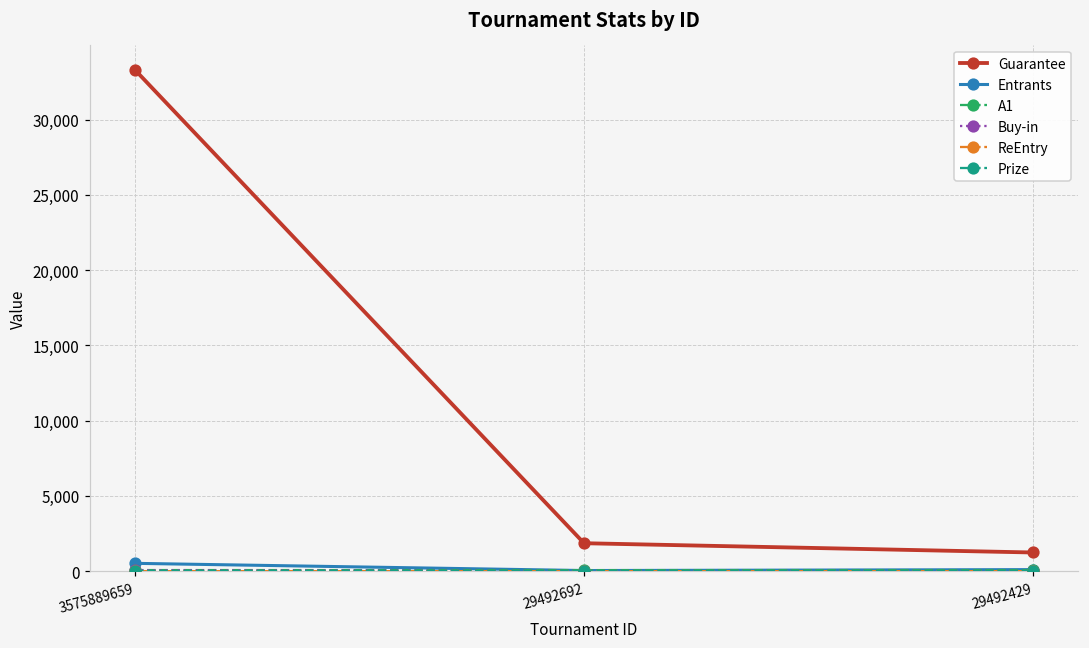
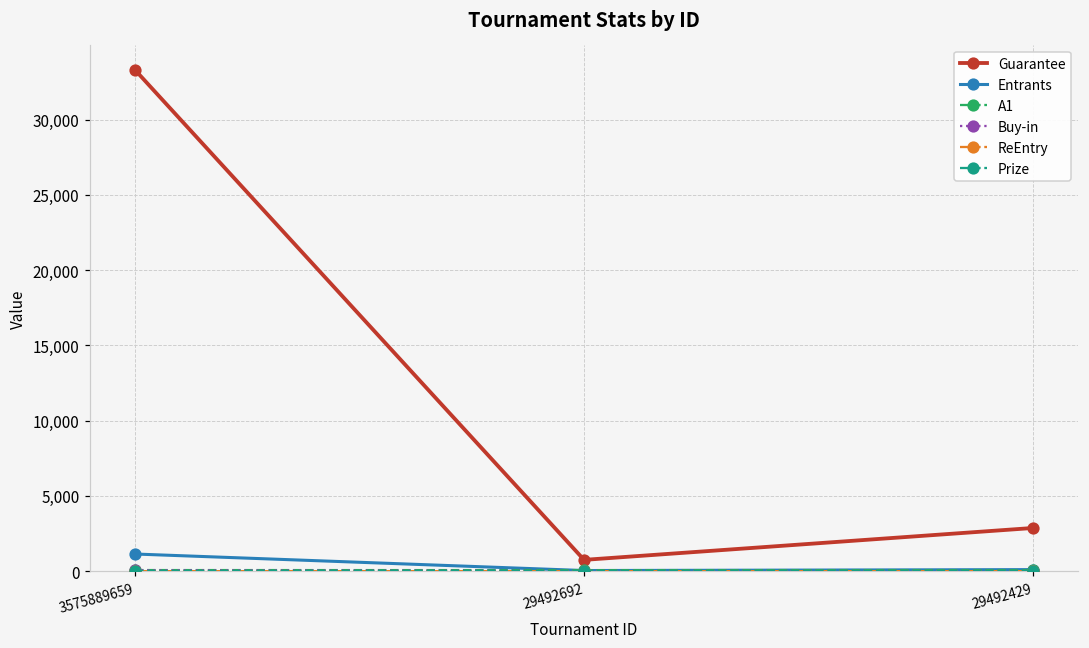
Entrants, 3575889659: 500 -> 1,100
Guarantee, 29492692: 1,900 -> 800
Guarantee, 29492429: 1,200 -> 2,900
